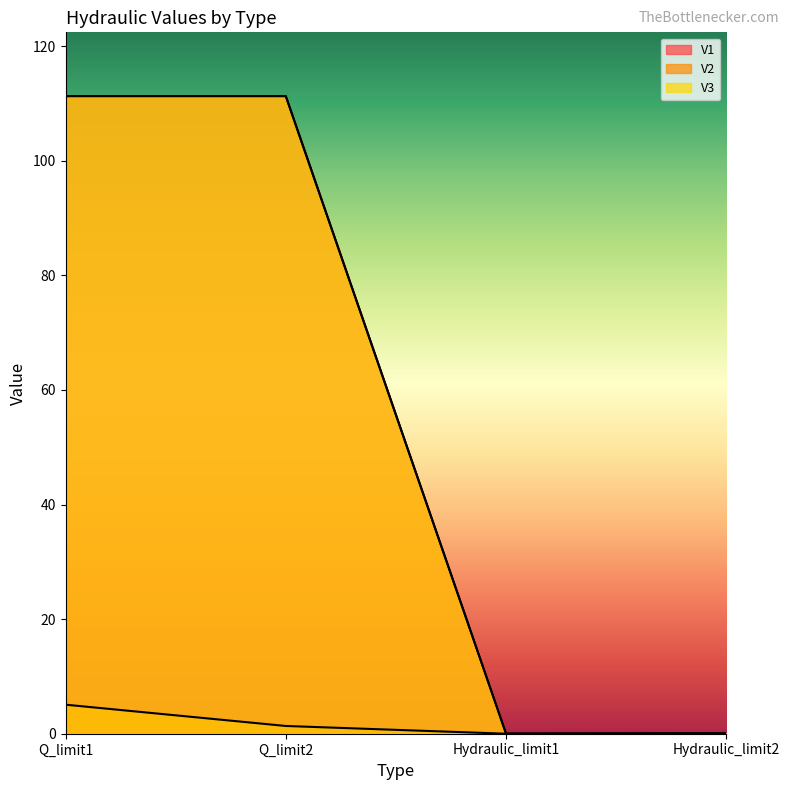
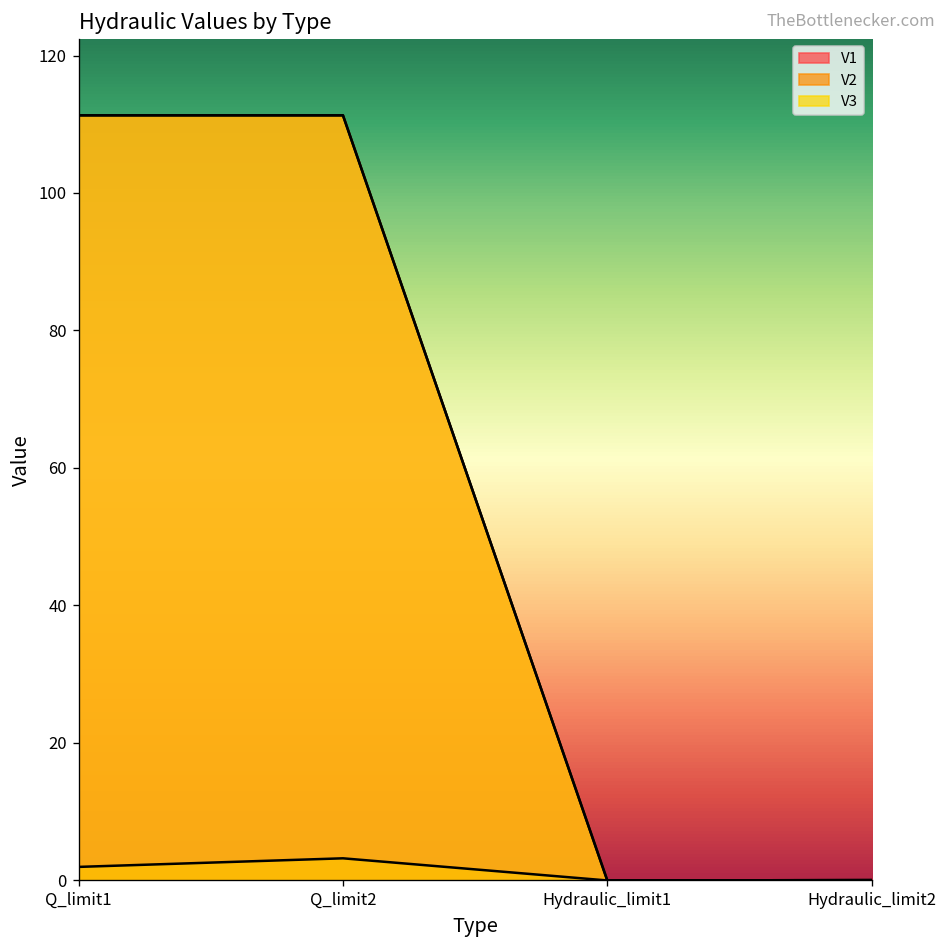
V2, Q_limit1: 5 -> 2
V2, Q_limit2: 1 -> 3
